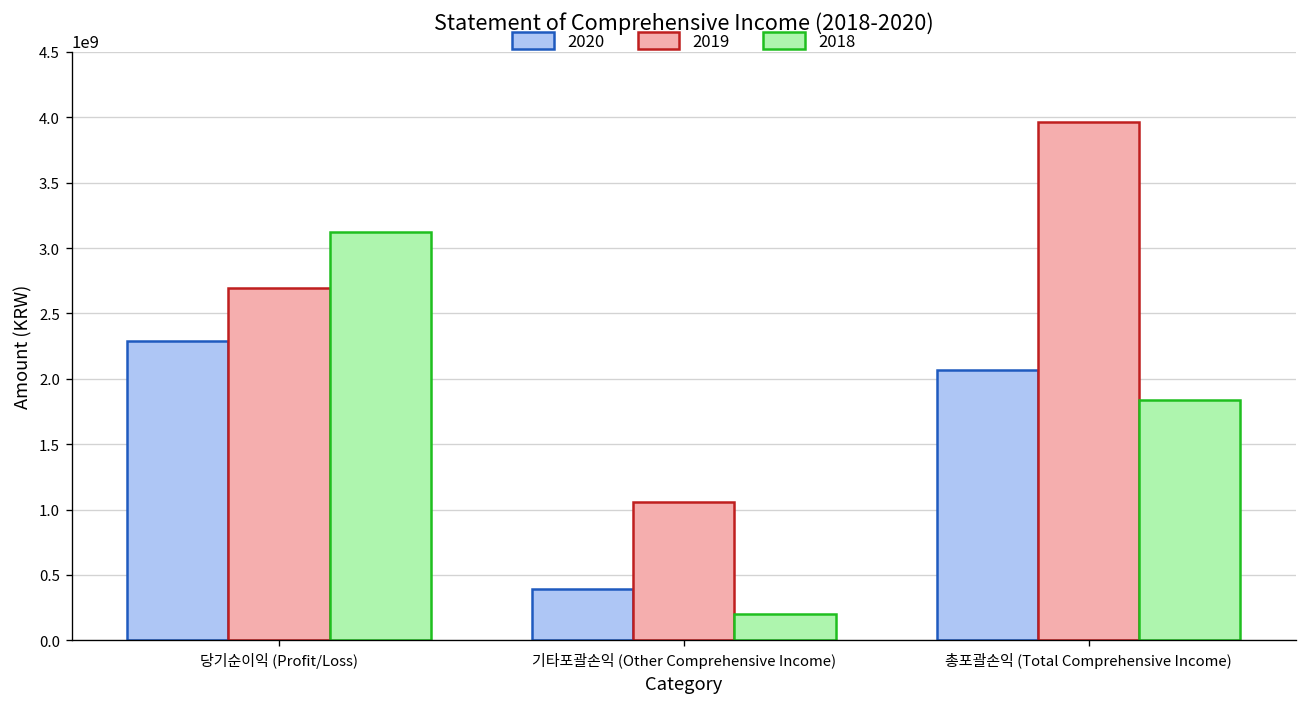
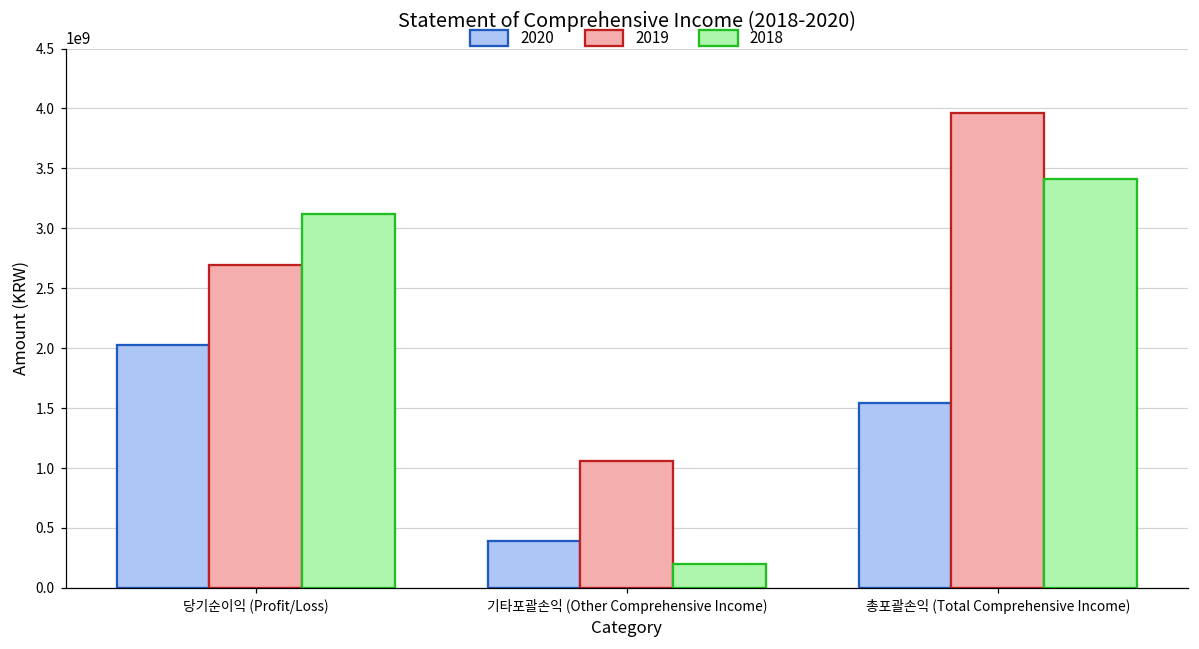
2020, 당기순이익 (Profit/Loss): 2290000000 -> 2020000000
2020, 총포괄손익 (Total Comprehensive Income): 2070000000 -> 1540000000
2018, 총포괄손익 (Total Comprehensive Income): 1840000000 -> 3410000000
